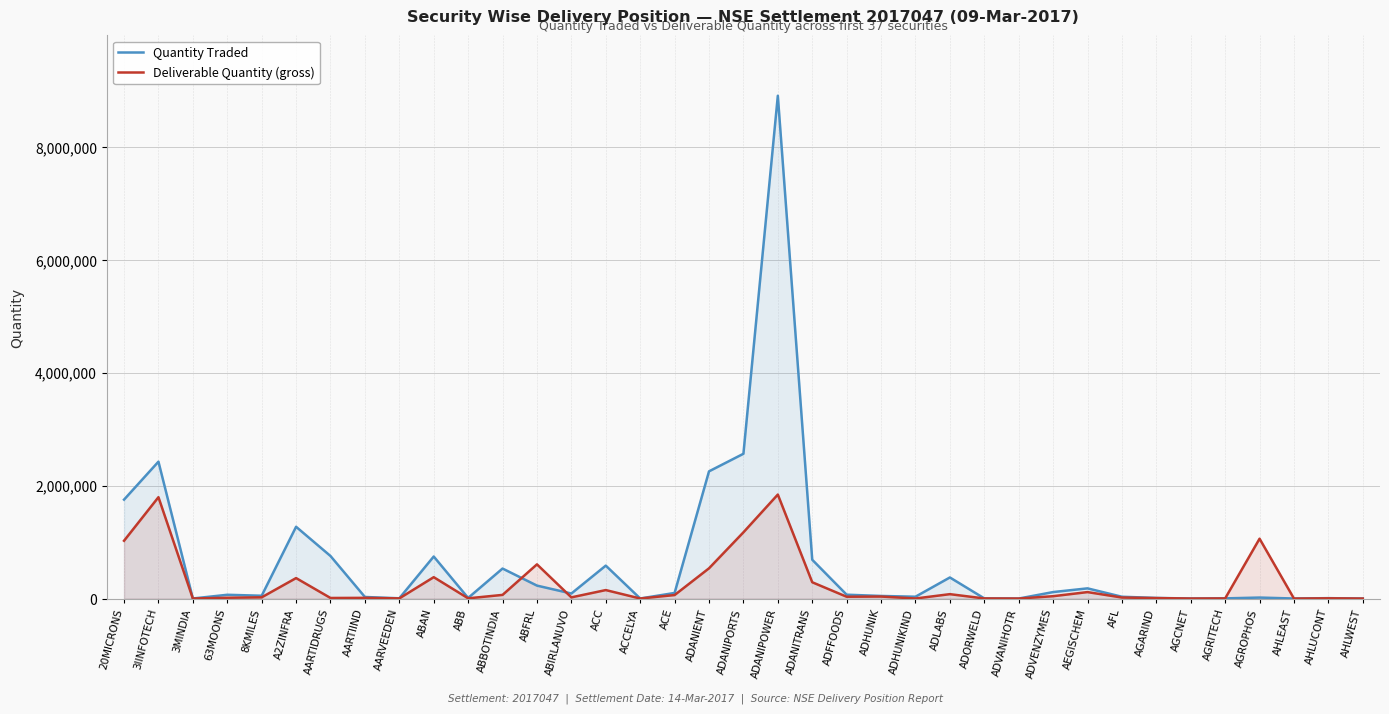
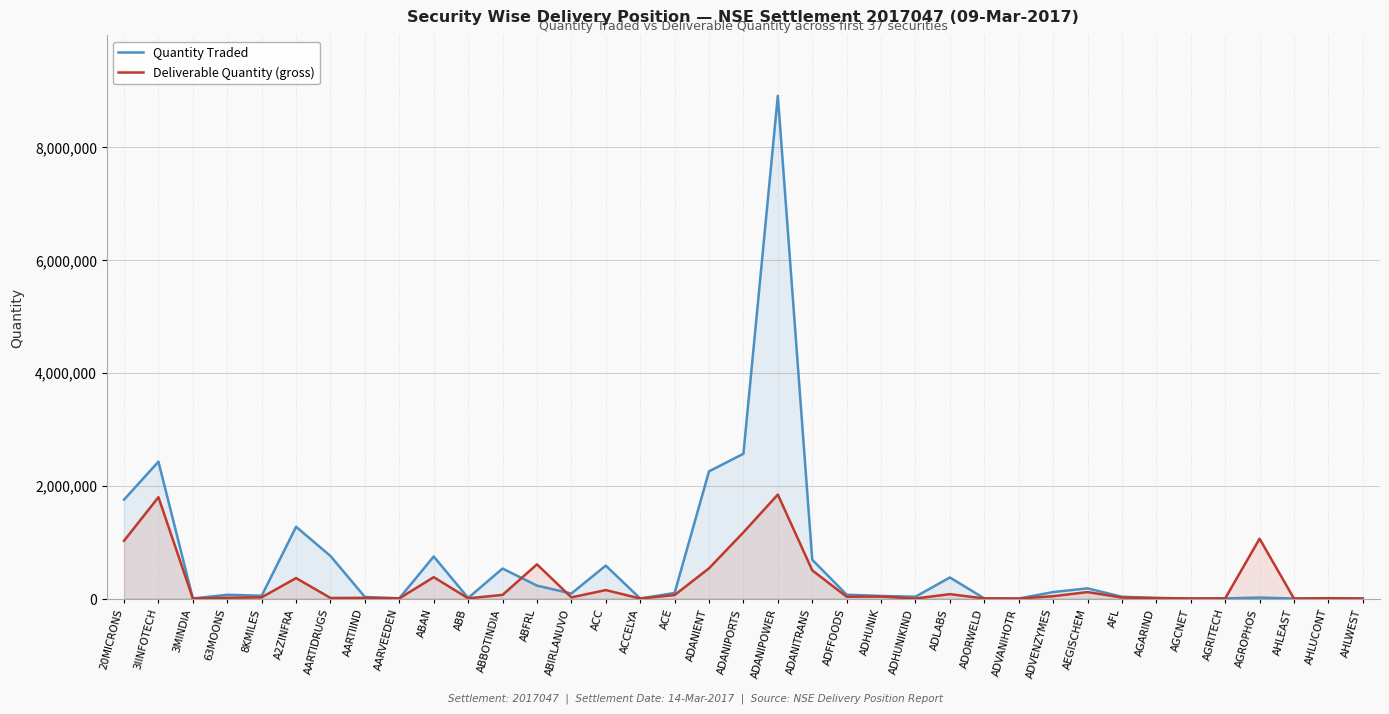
Deliverable Quantity (gross), ADANITRANS: 300,000 -> 500,000
